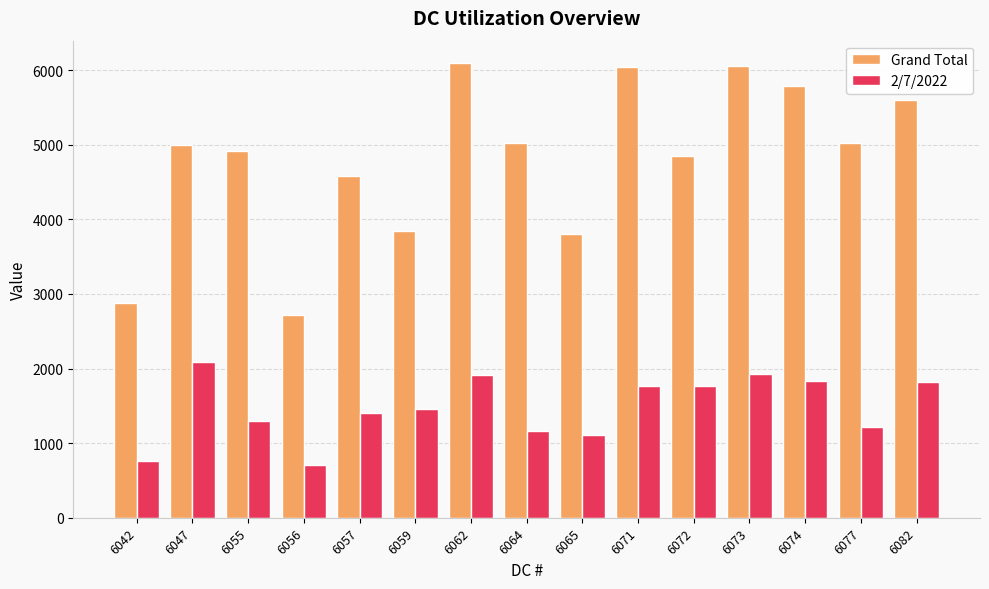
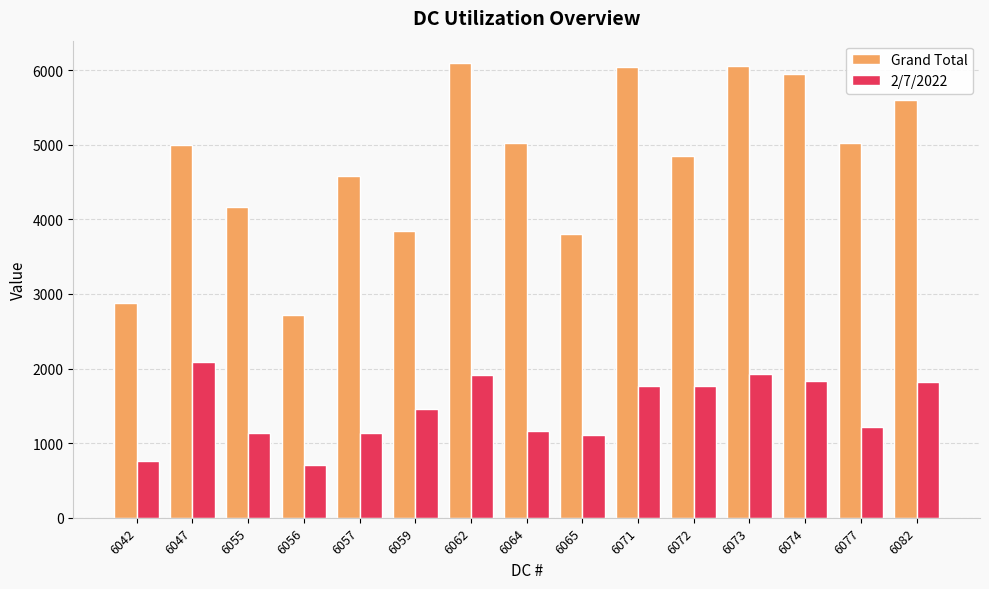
Grand Total, 6055: 4900 -> 4200
2/7/2022, 6055: 1300 -> 1100
2/7/2022, 6057: 1400 -> 1100
Grand Total, 6074: 5800 -> 5900
